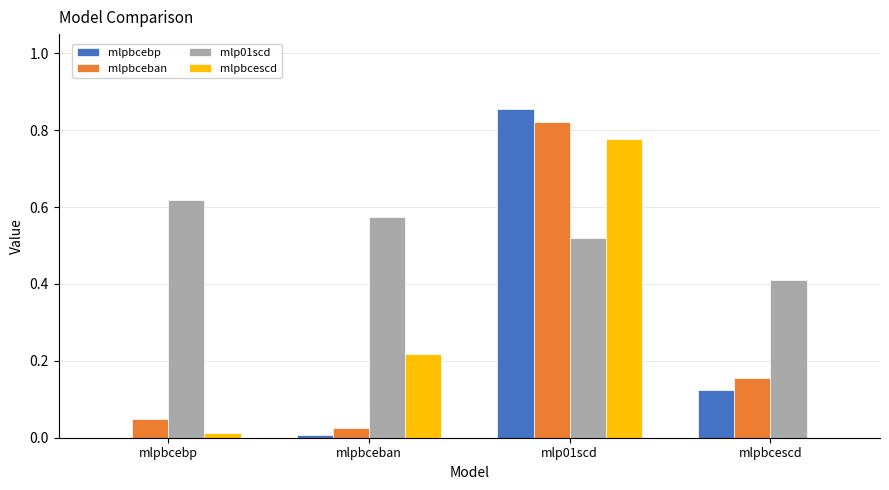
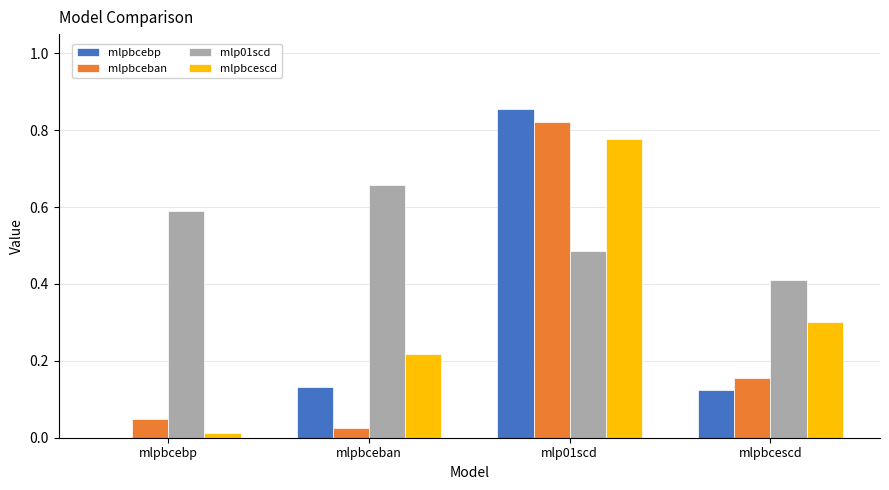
mlp01scd, mlpbcebp: 0.62 -> 0.59
mlpbcebp, mlpbceban: 0.01 -> 0.13
mlp01scd, mlpbceban: 0.58 -> 0.66
mlp01scd, mlp01scd: 0.52 -> 0.49
mlpbcescd, mlpbcescd: 0.0 -> 0.3
